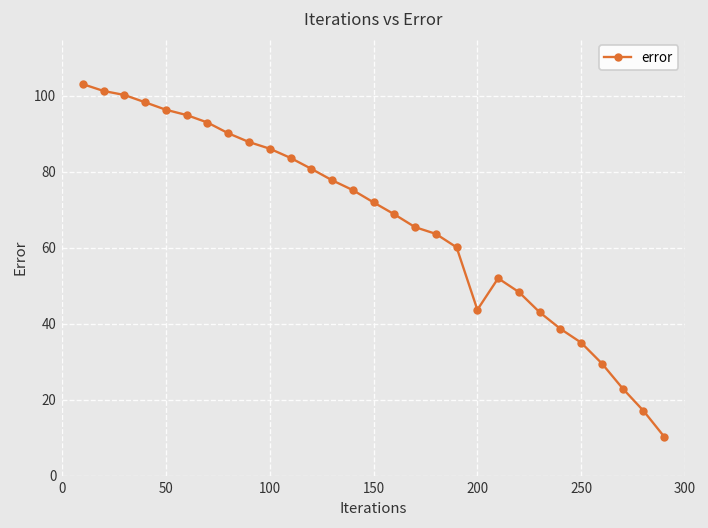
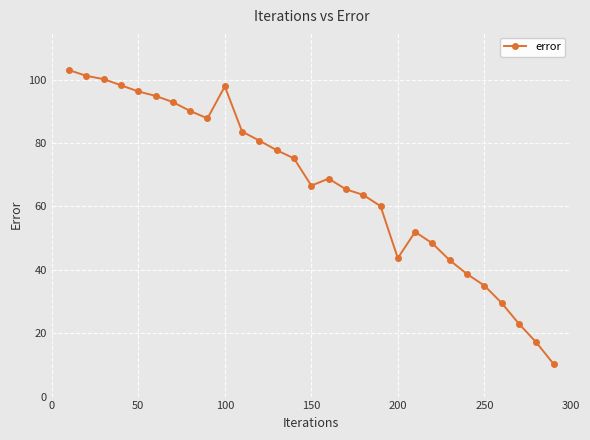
100: 86 -> 98
150: 72 -> 67
